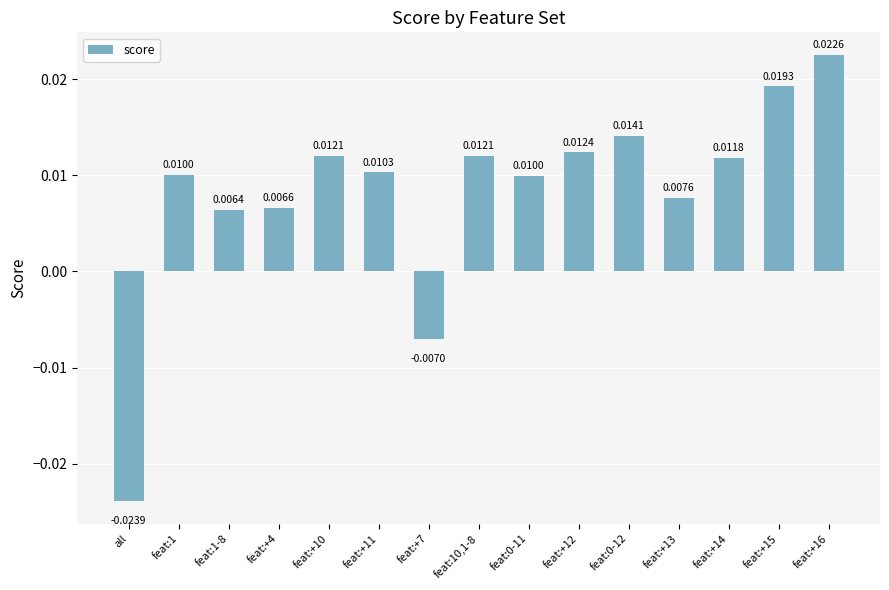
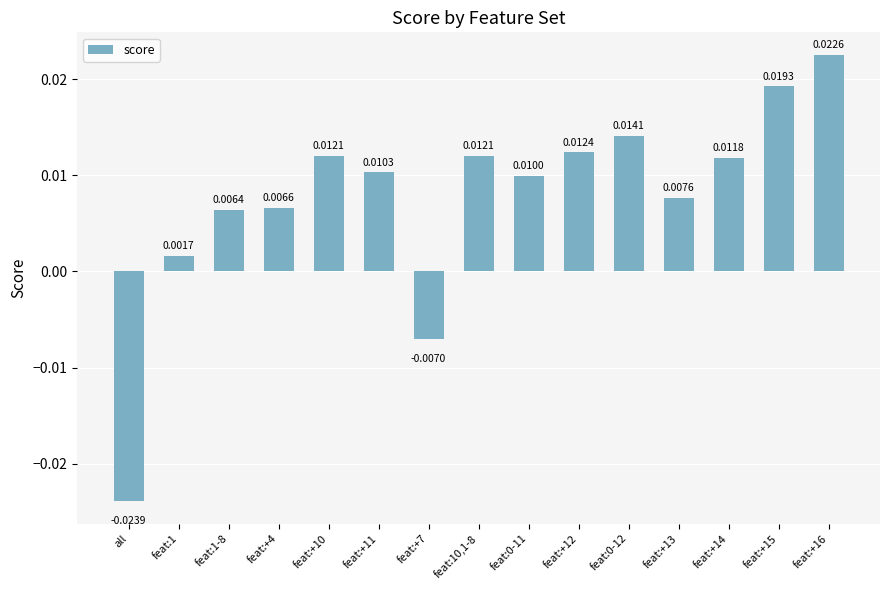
feat:1: 0.0100 -> 0.0017
